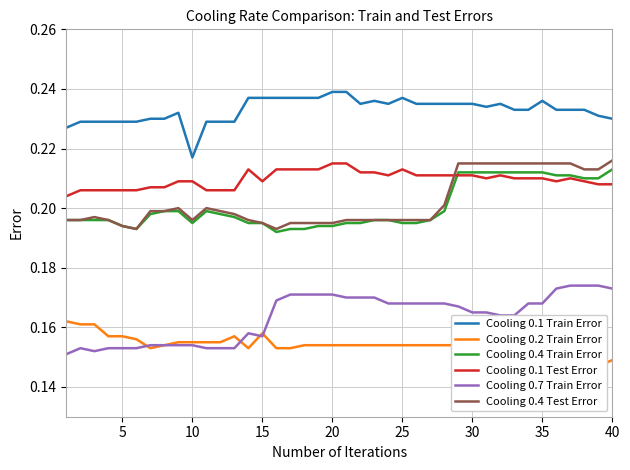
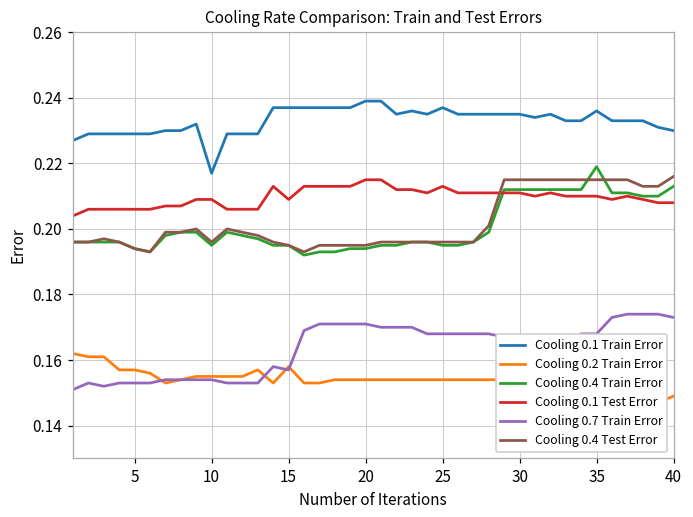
Cooling 0.4 Train Error, 35: 0.212 -> 0.219
